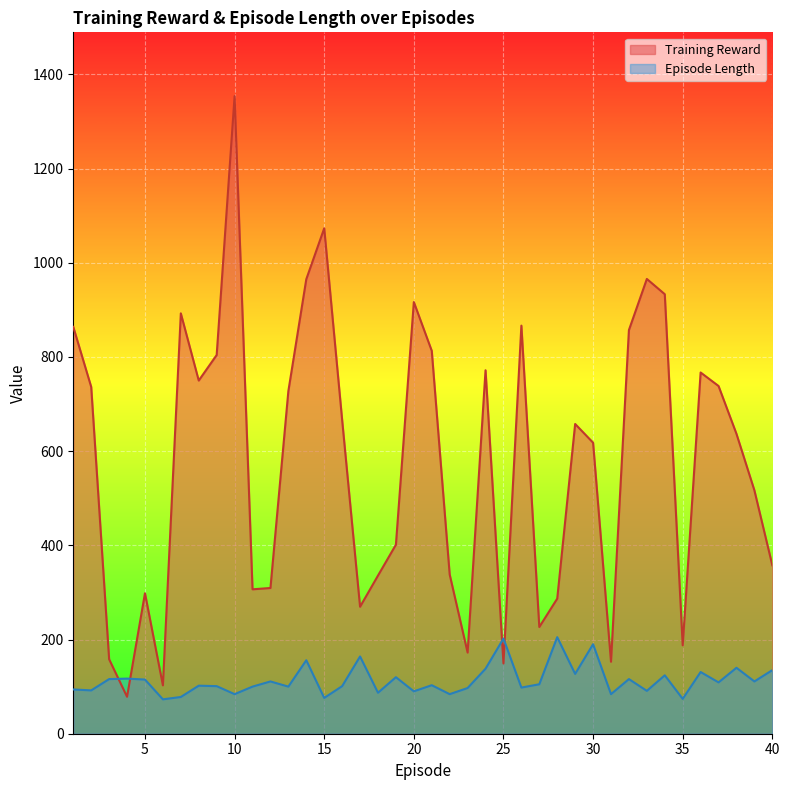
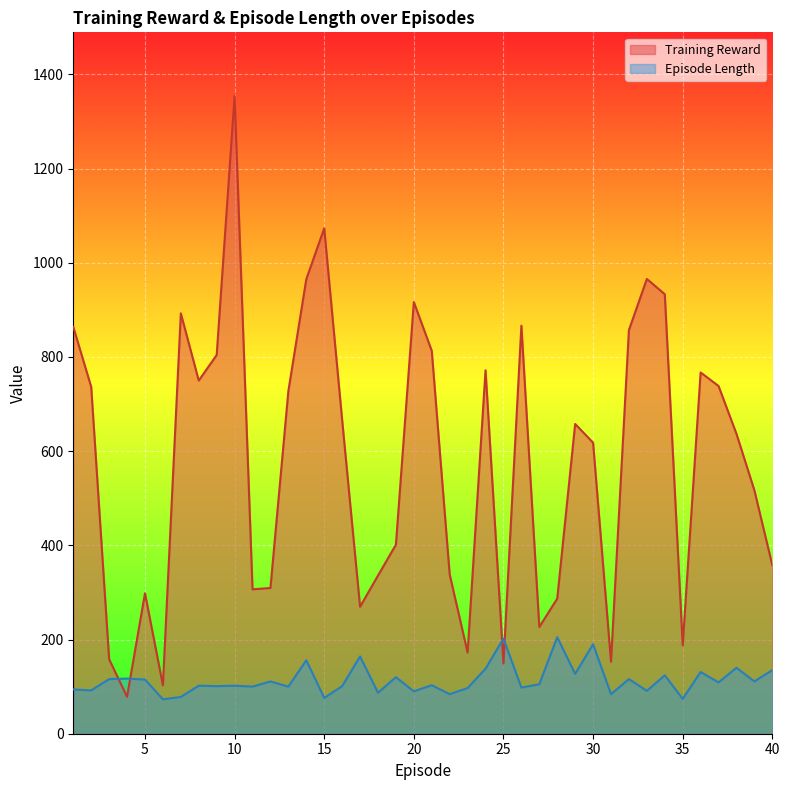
Episode Length, 10: 80 -> 100
